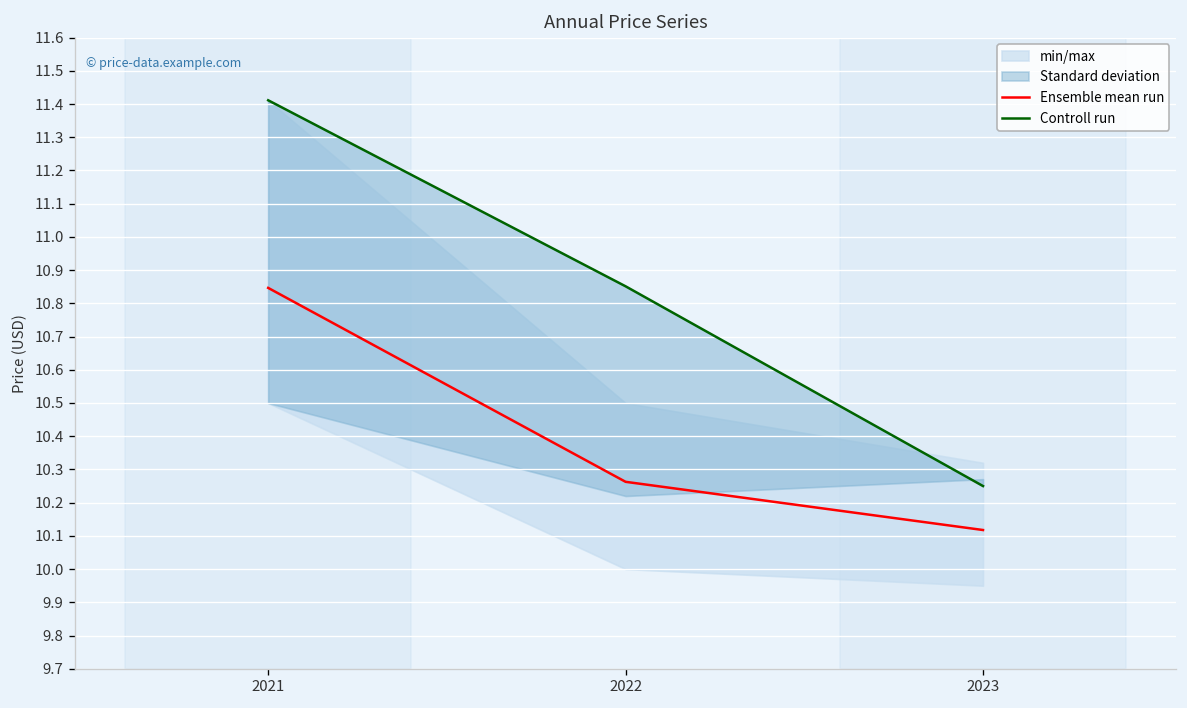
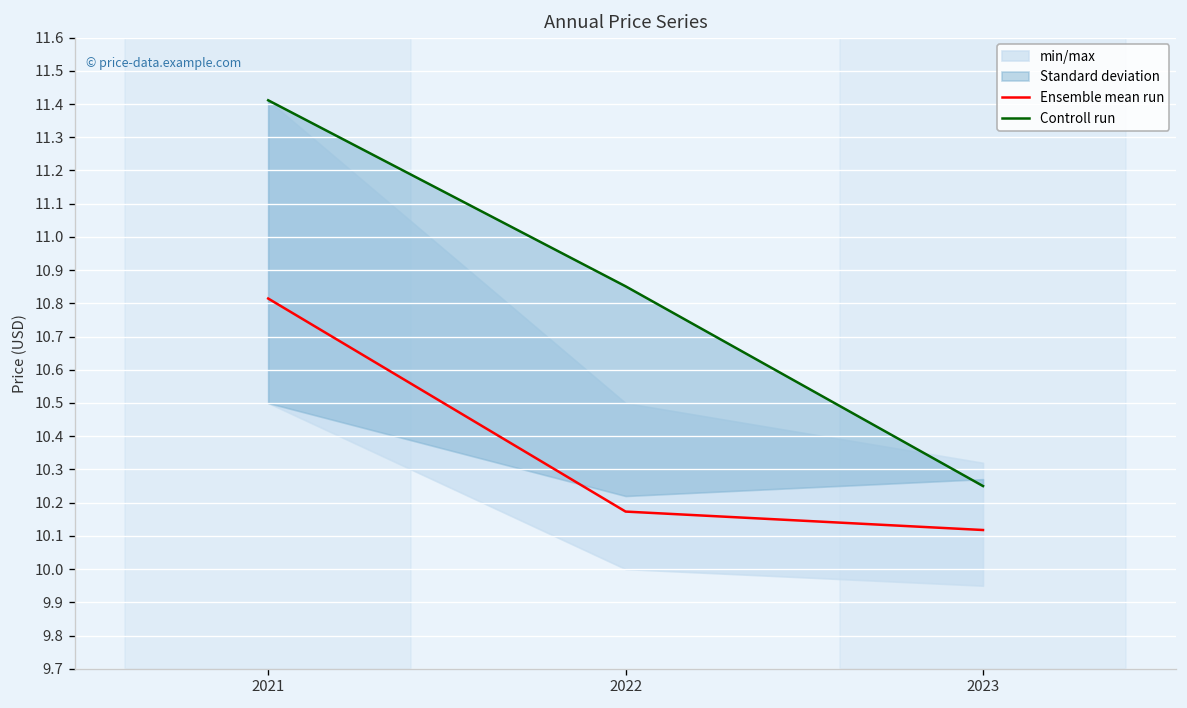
Ensemble mean run, 2021: 10.85 -> 10.81
Ensemble mean run, 2022: 10.26 -> 10.17
